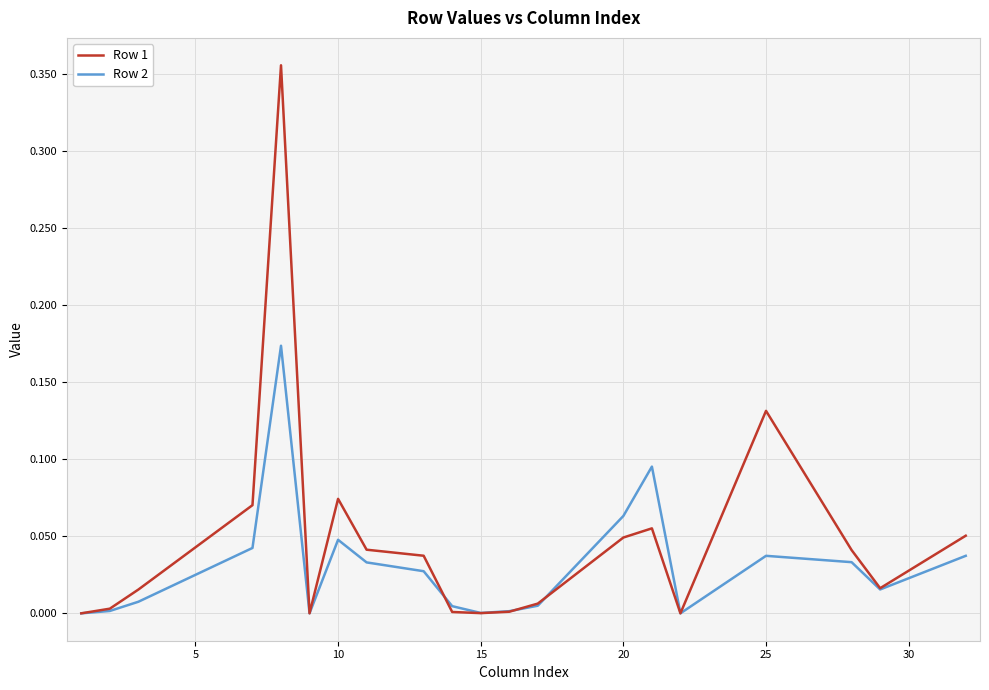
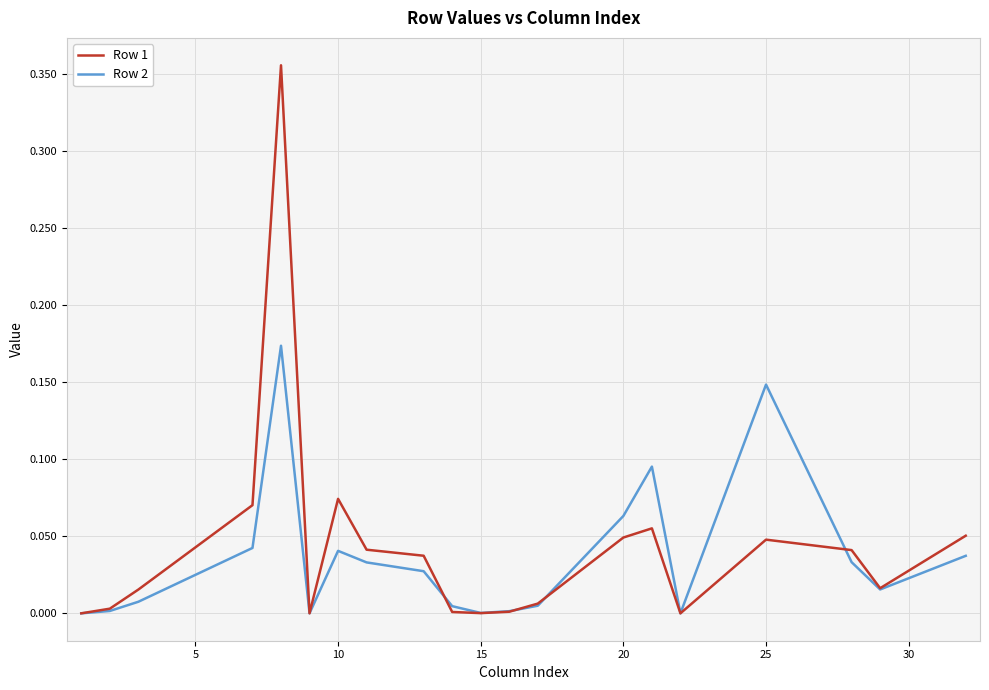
Row 2, 10: 0.048 -> 0.041
Row 1, 25: 0.131 -> 0.048
Row 2, 25: 0.037 -> 0.149
